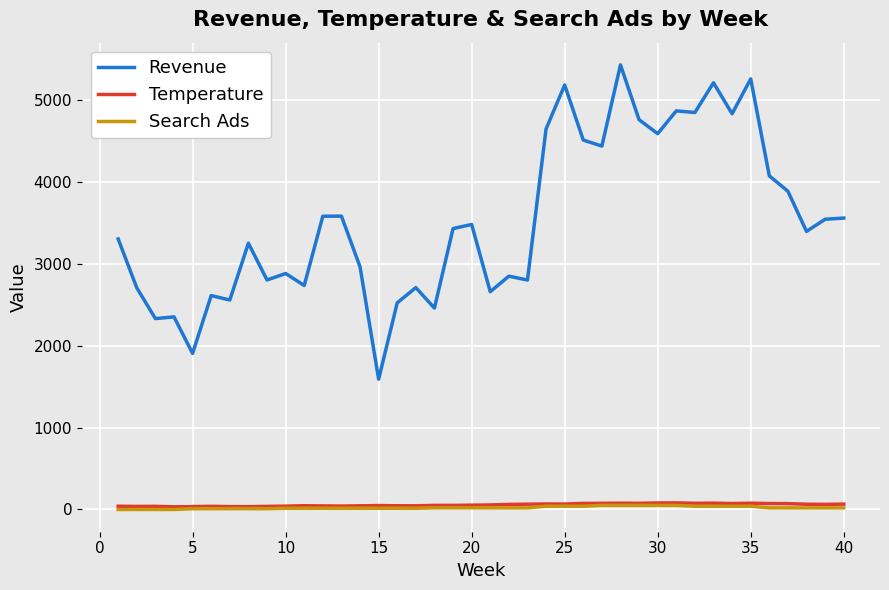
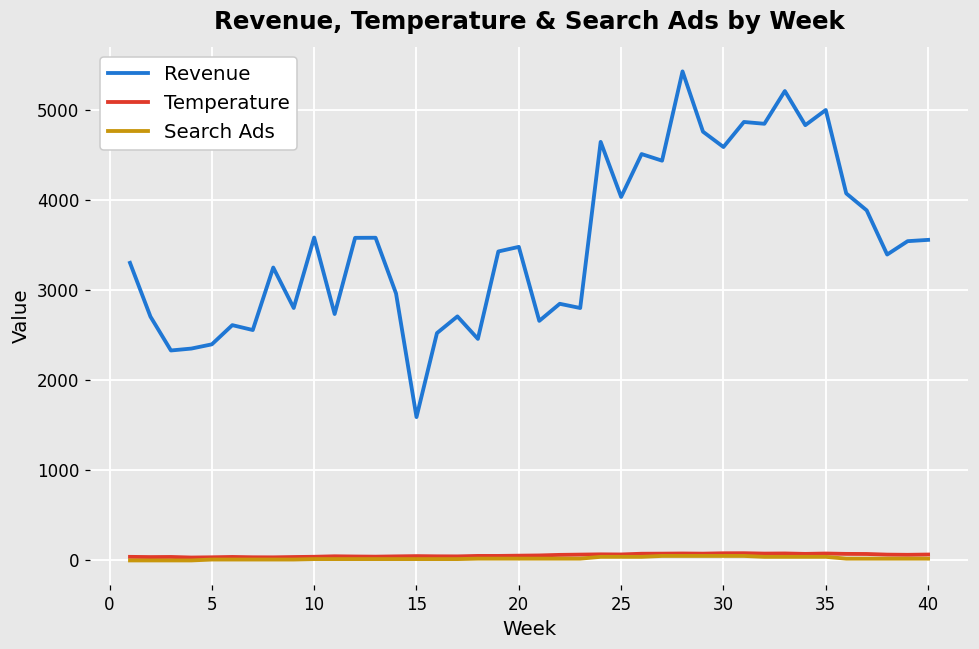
Revenue, 5: 1900 -> 2400
Revenue, 10: 2900 -> 3600
Revenue, 25: 5200 -> 4000
Revenue, 35: 5300 -> 5000
